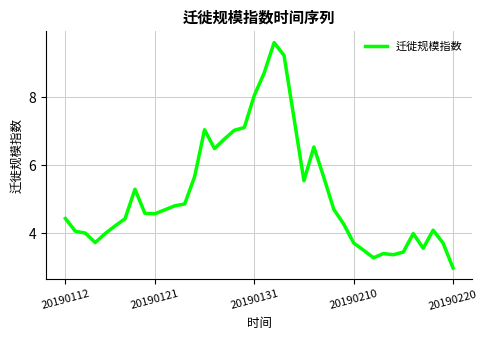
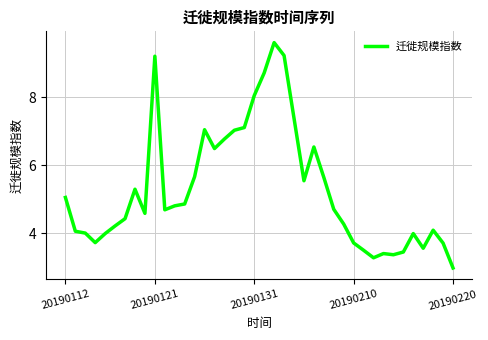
20190112: 4.4 -> 5.1
20190121: 4.6 -> 9.2
